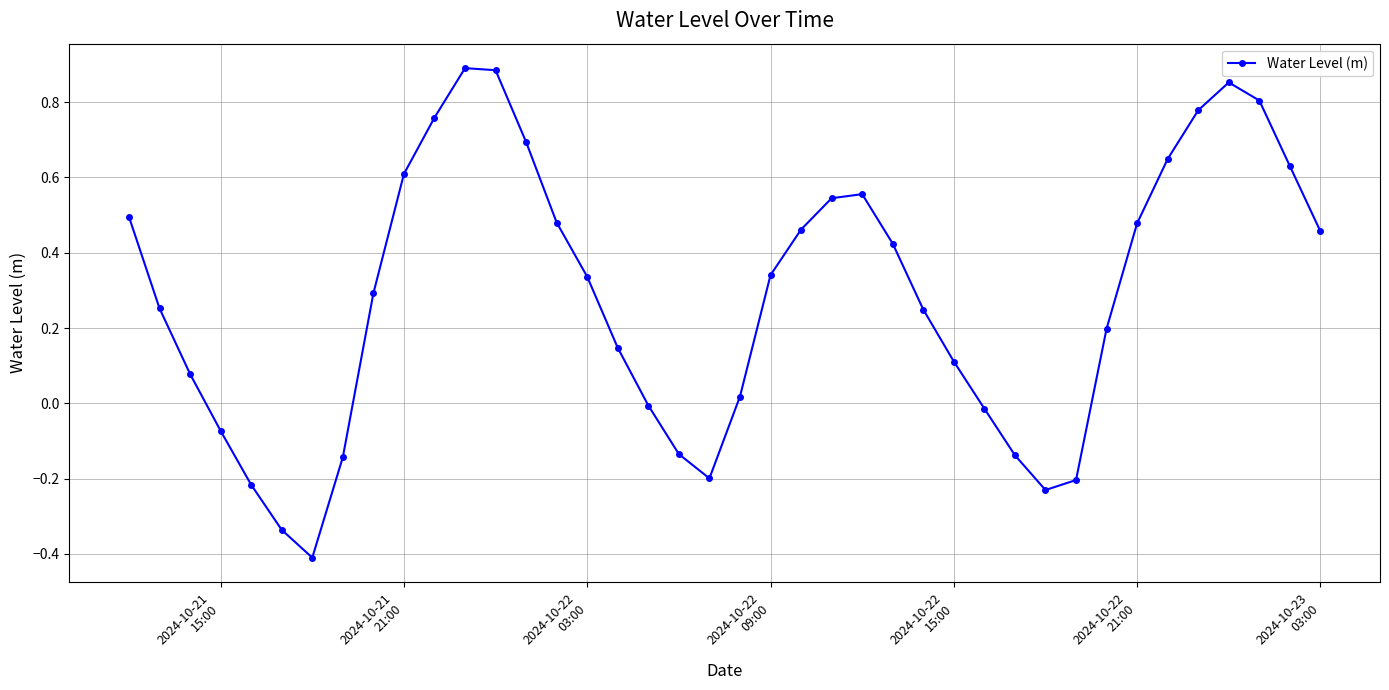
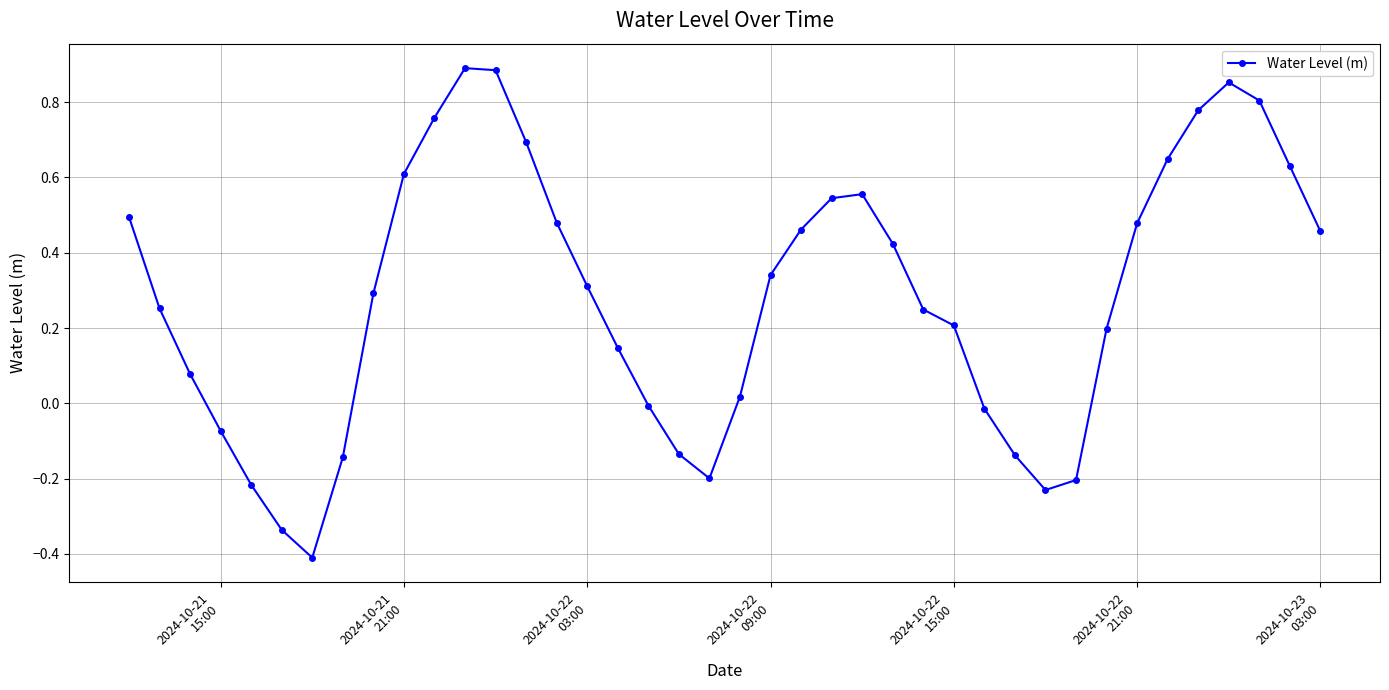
2024-10-22 03:00: 0.34 -> 0.31
2024-10-22 15:00: 0.11 -> 0.21
